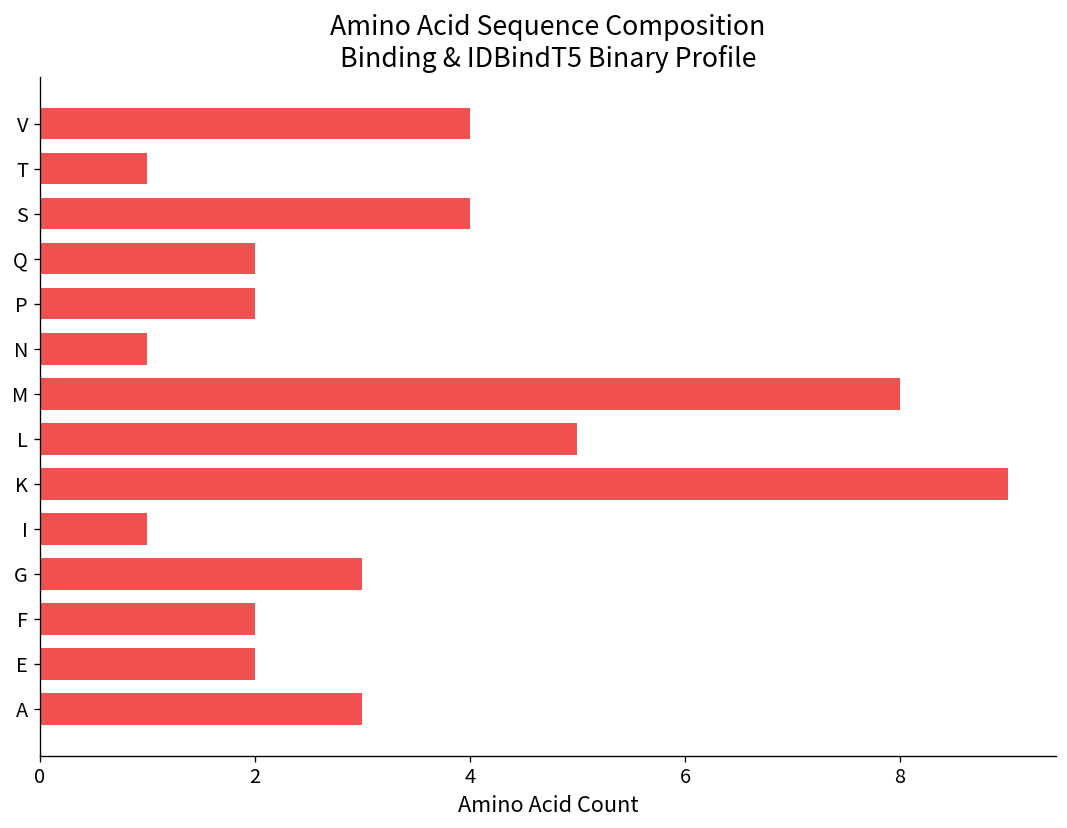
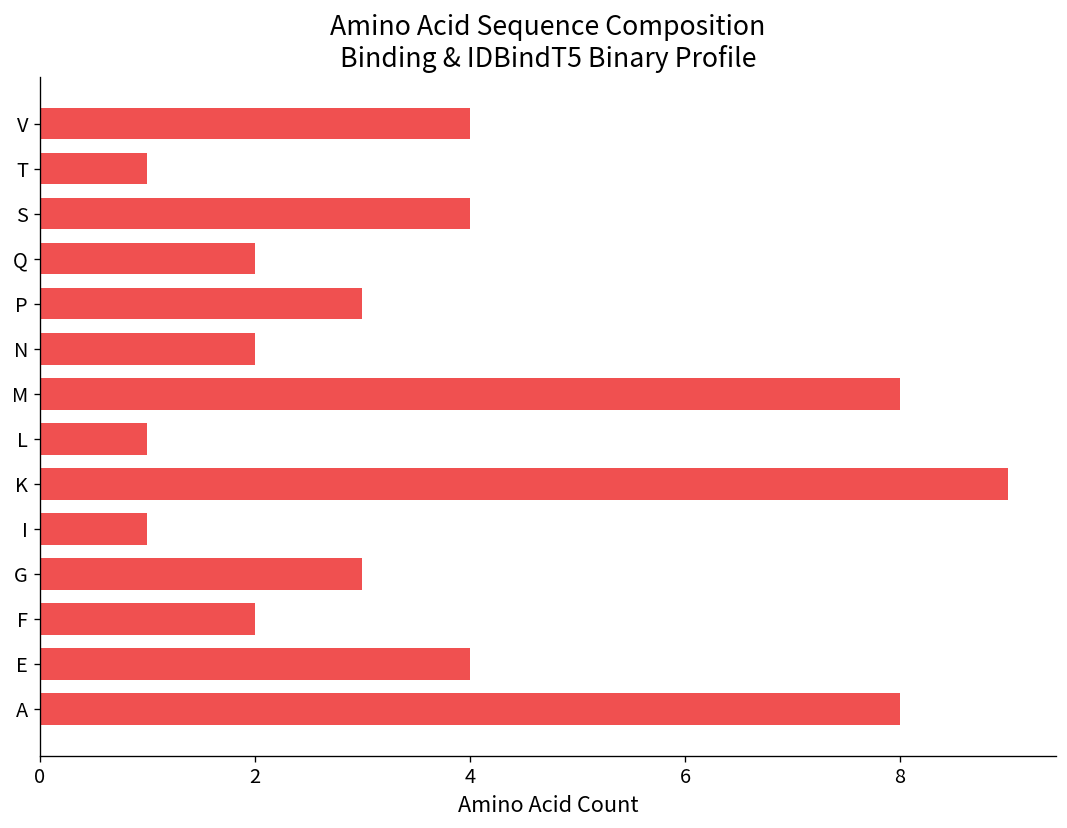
P: 2 -> 3
N: 1 -> 2
L: 5 -> 1
E: 2 -> 4
A: 3 -> 8
